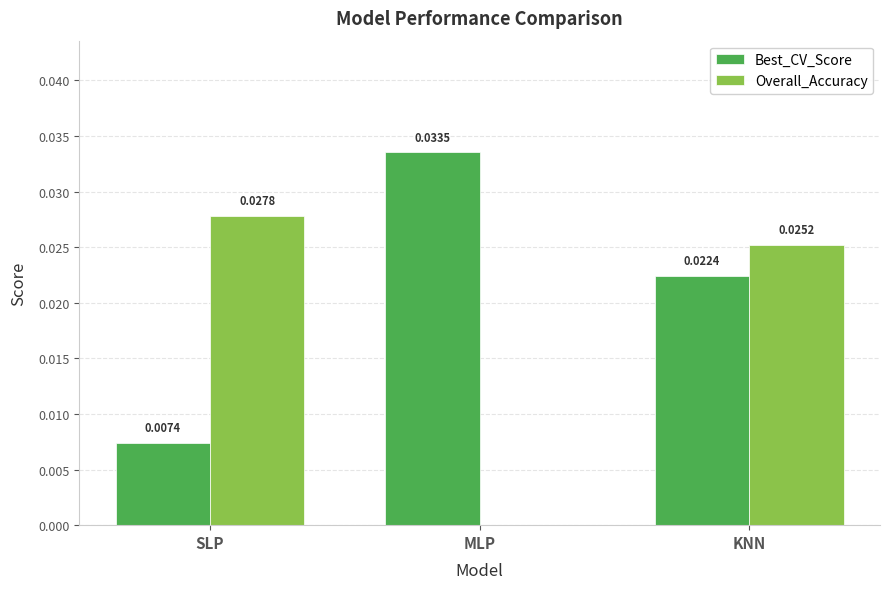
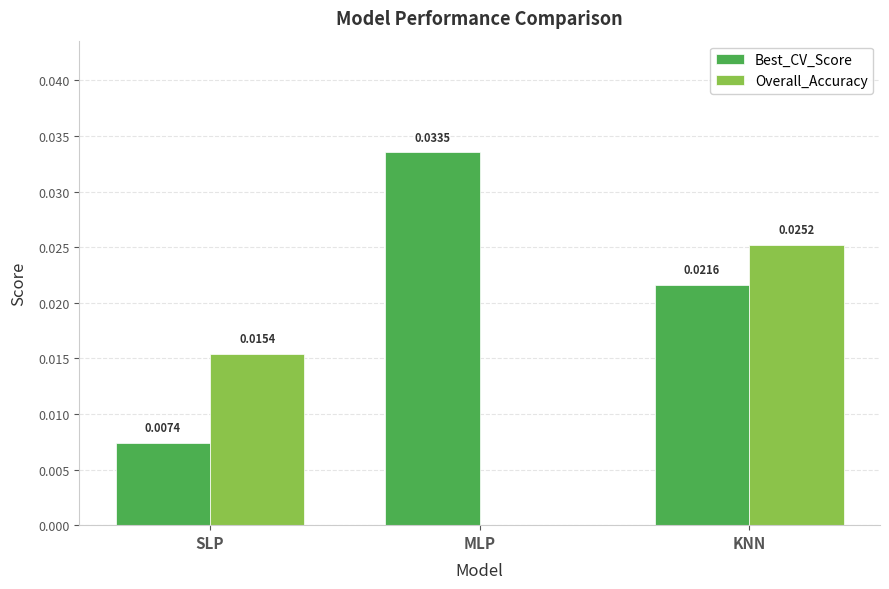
Overall_Accuracy, SLP: 0.0278 -> 0.0154
Best_CV_Score, KNN: 0.0224 -> 0.0216
